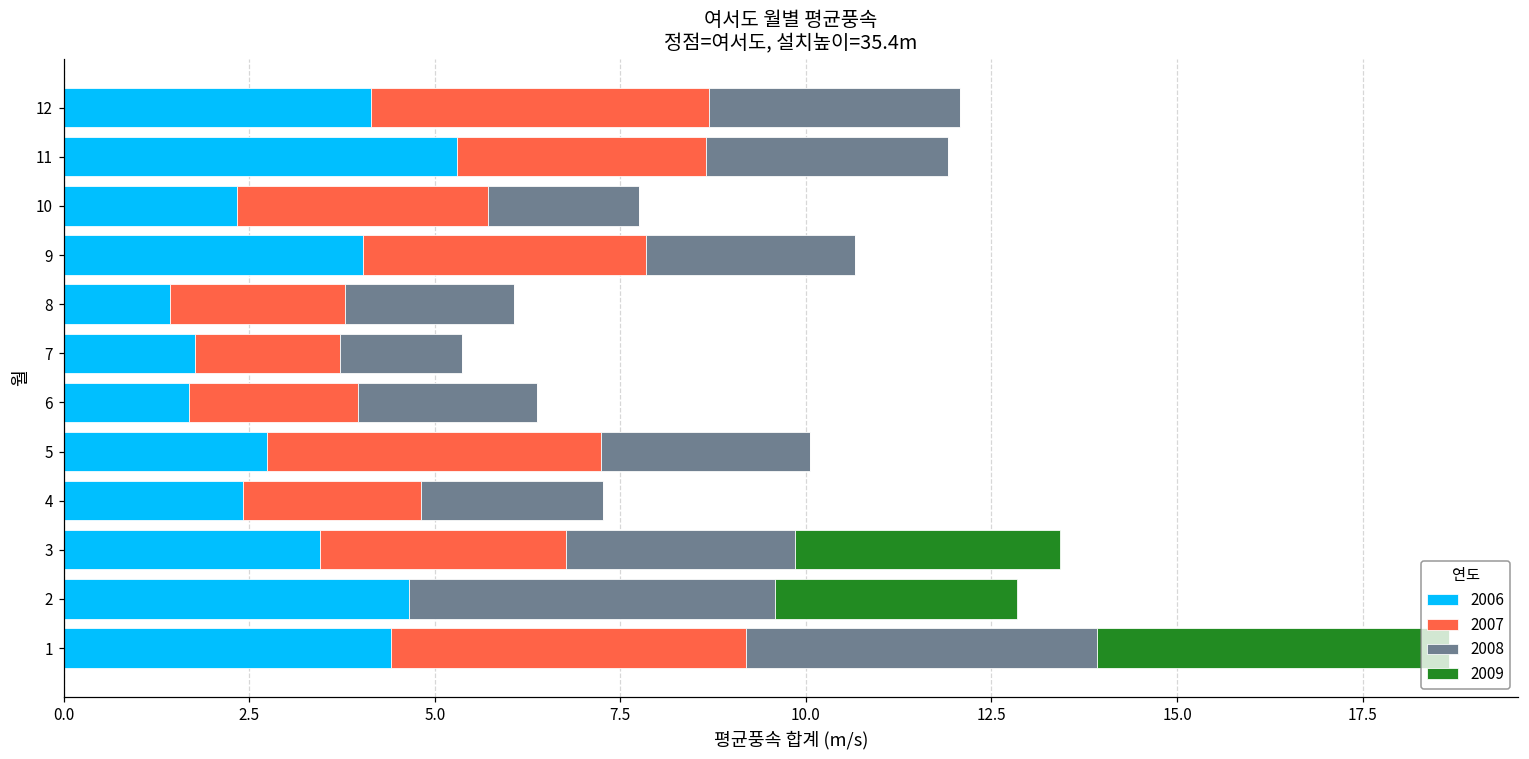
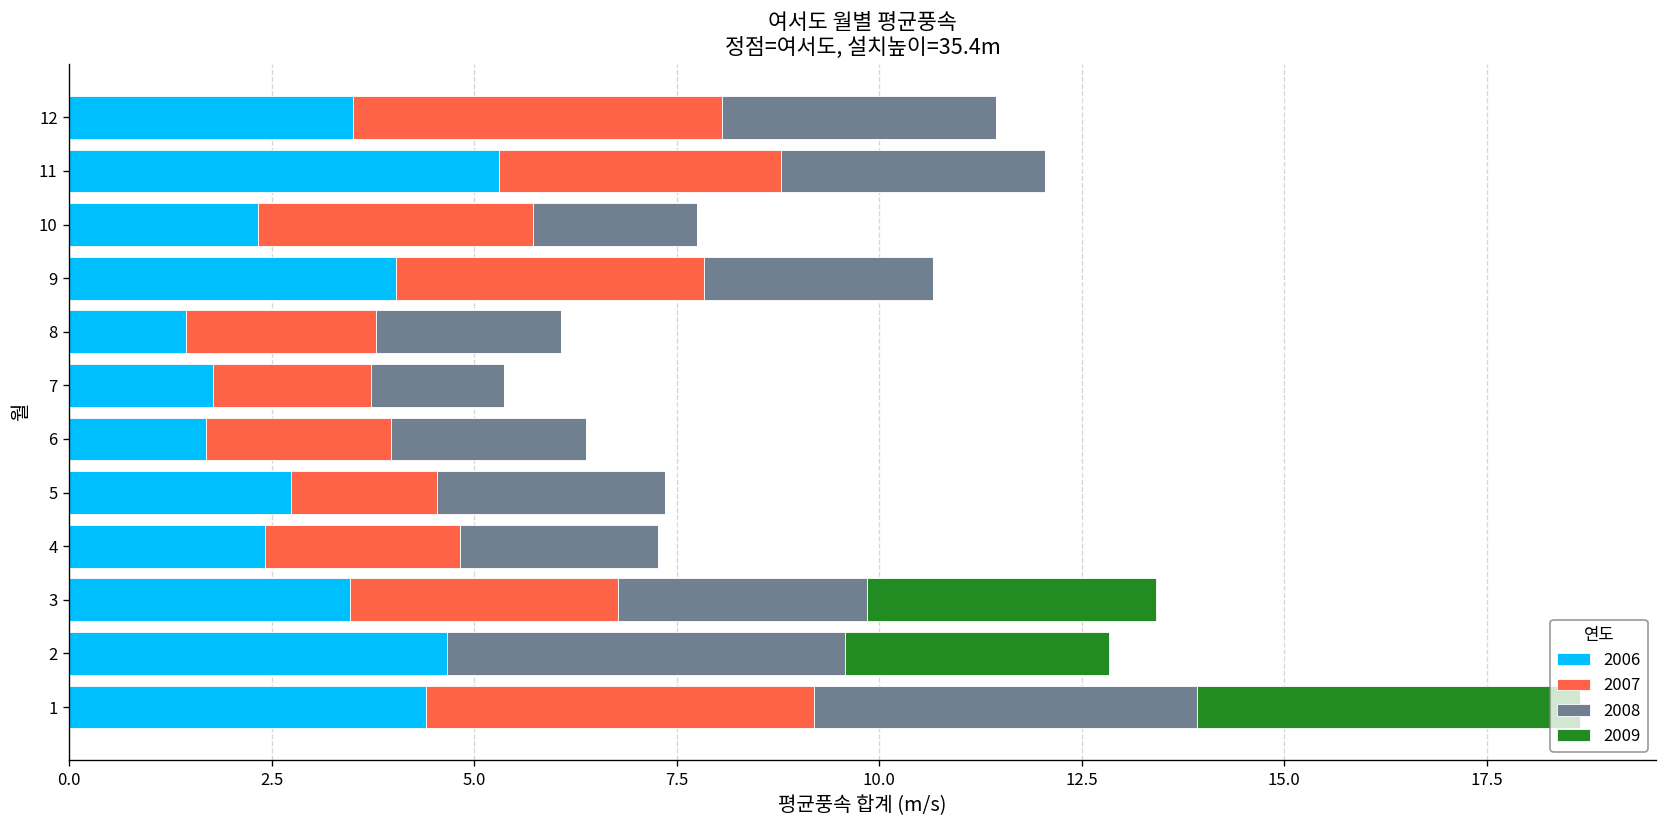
2006, 12: 4.1 -> 3.5
2007, 11: 3.4 -> 3.5
2007, 5: 4.5 -> 1.8
